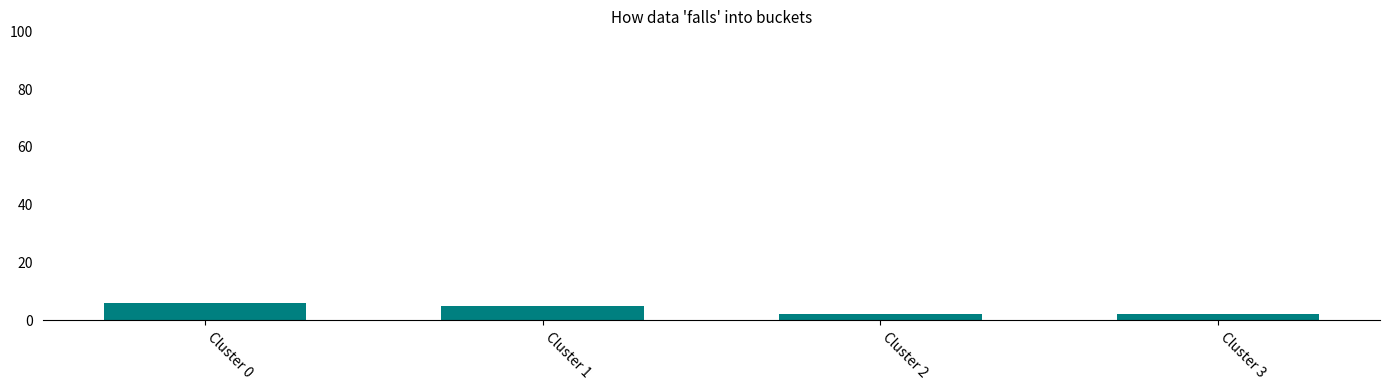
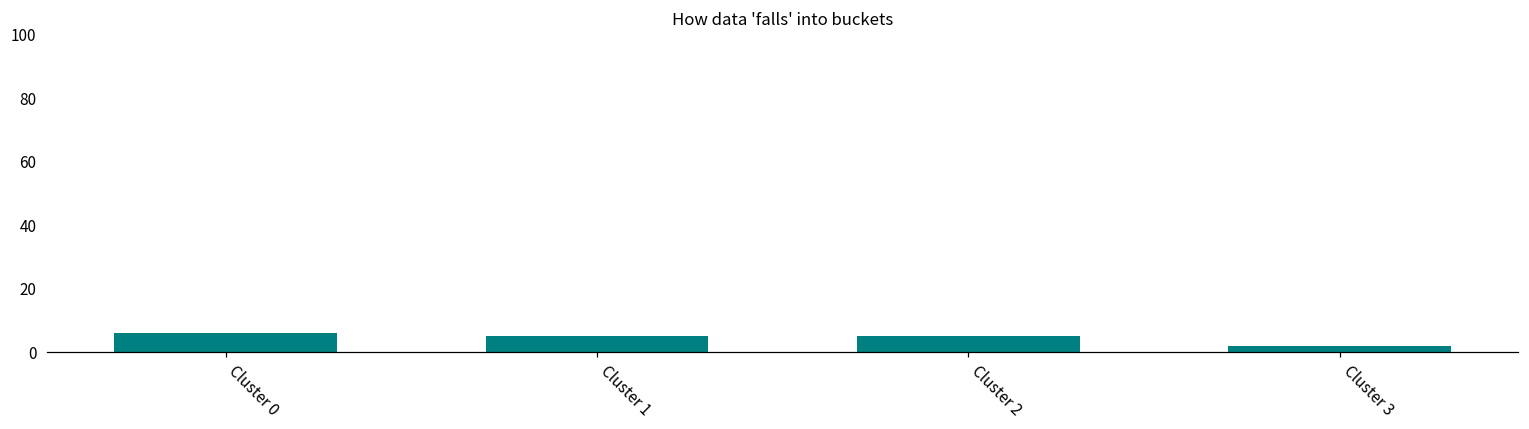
Cluster 2: 2 -> 5
